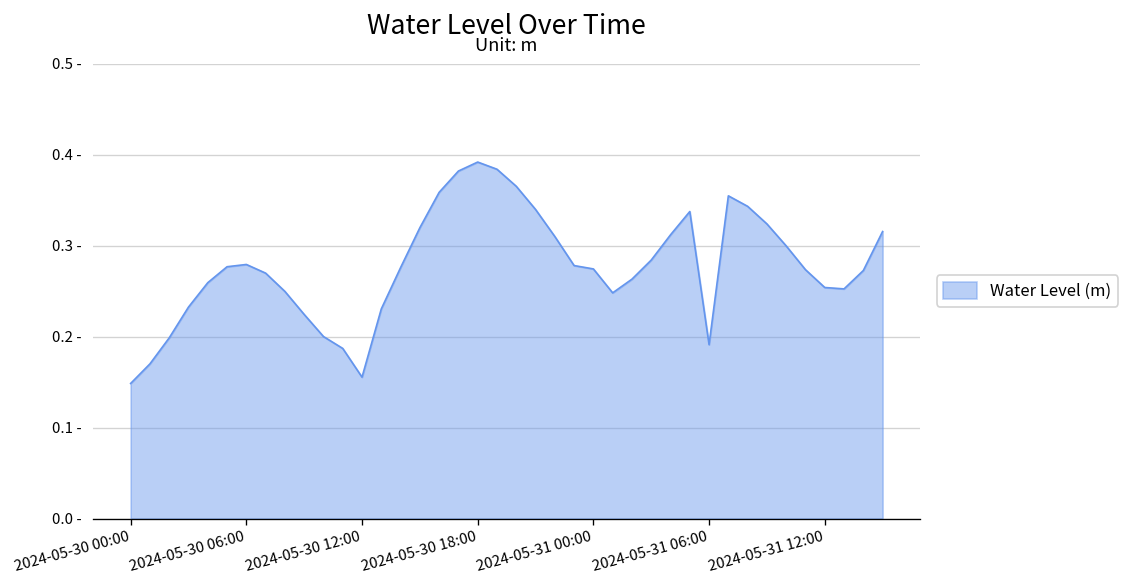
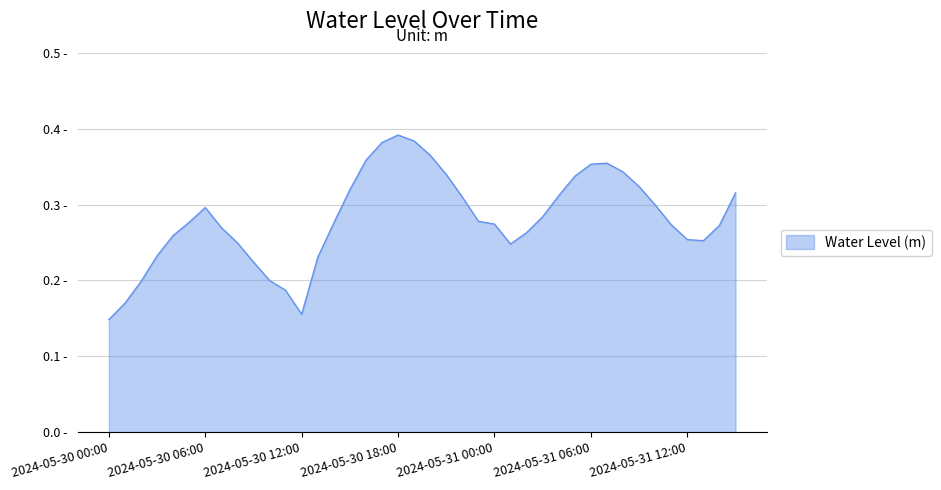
2024-05-30 06:00: 0.28 - -> 0.30 -
2024-05-31 06:00: 0.19 - -> 0.35 -
